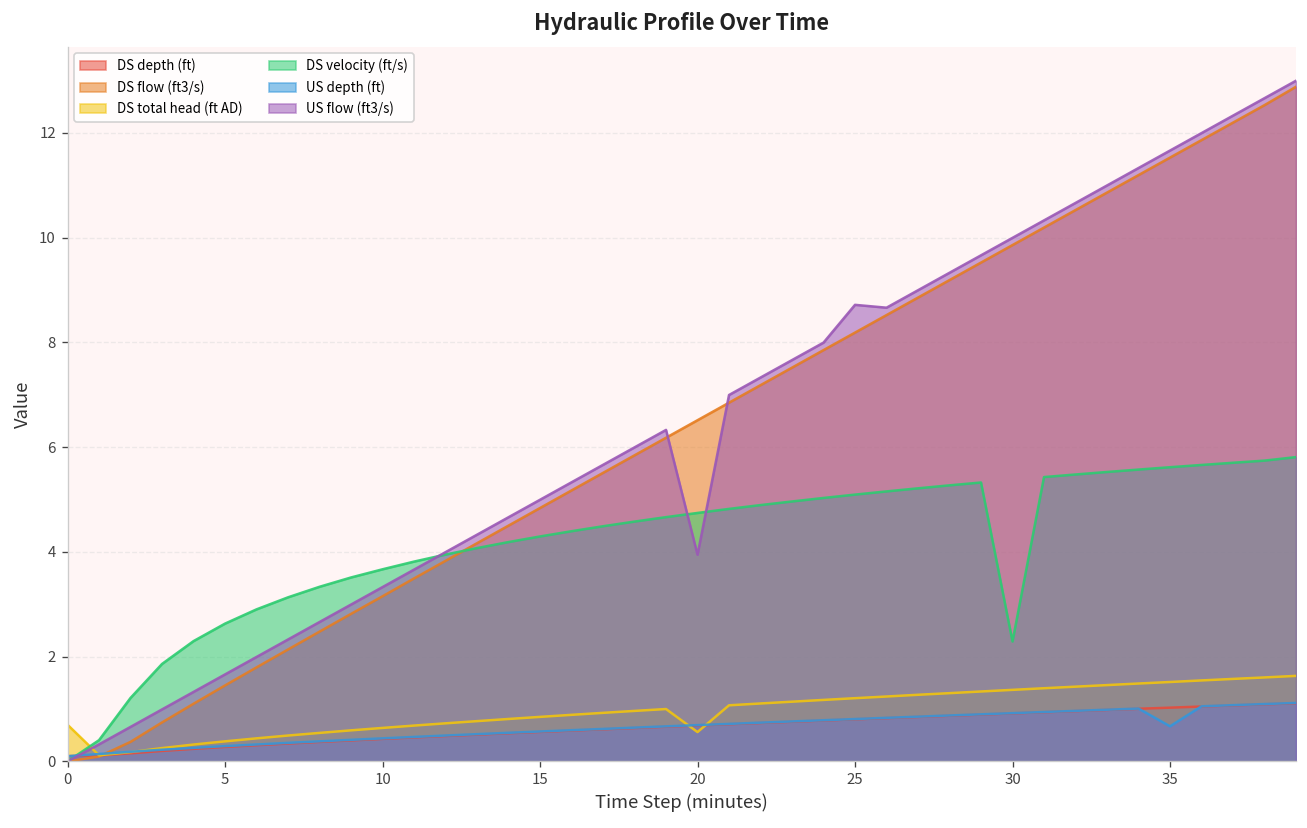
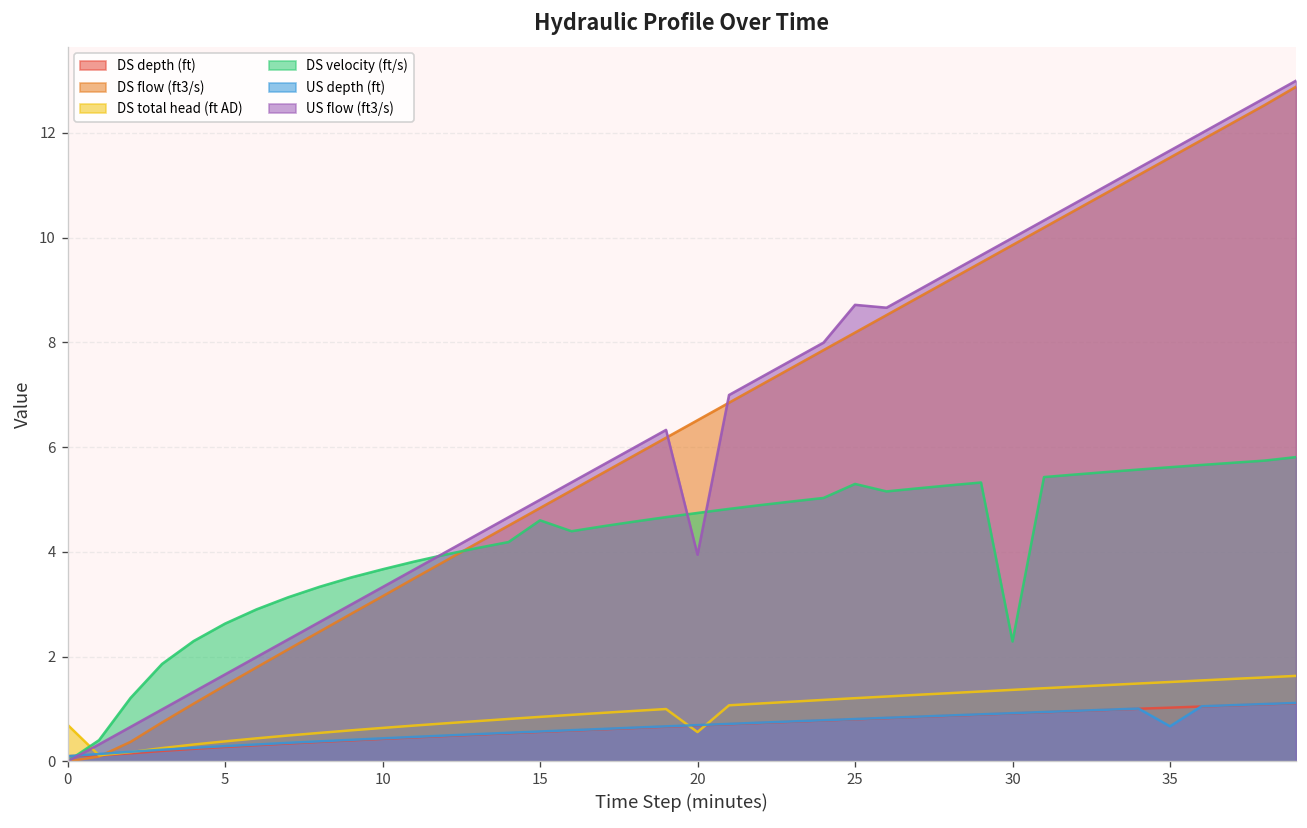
DS velocity (ft/s), 15: 4.3 -> 4.6
DS velocity (ft/s), 25: 5.1 -> 5.3
